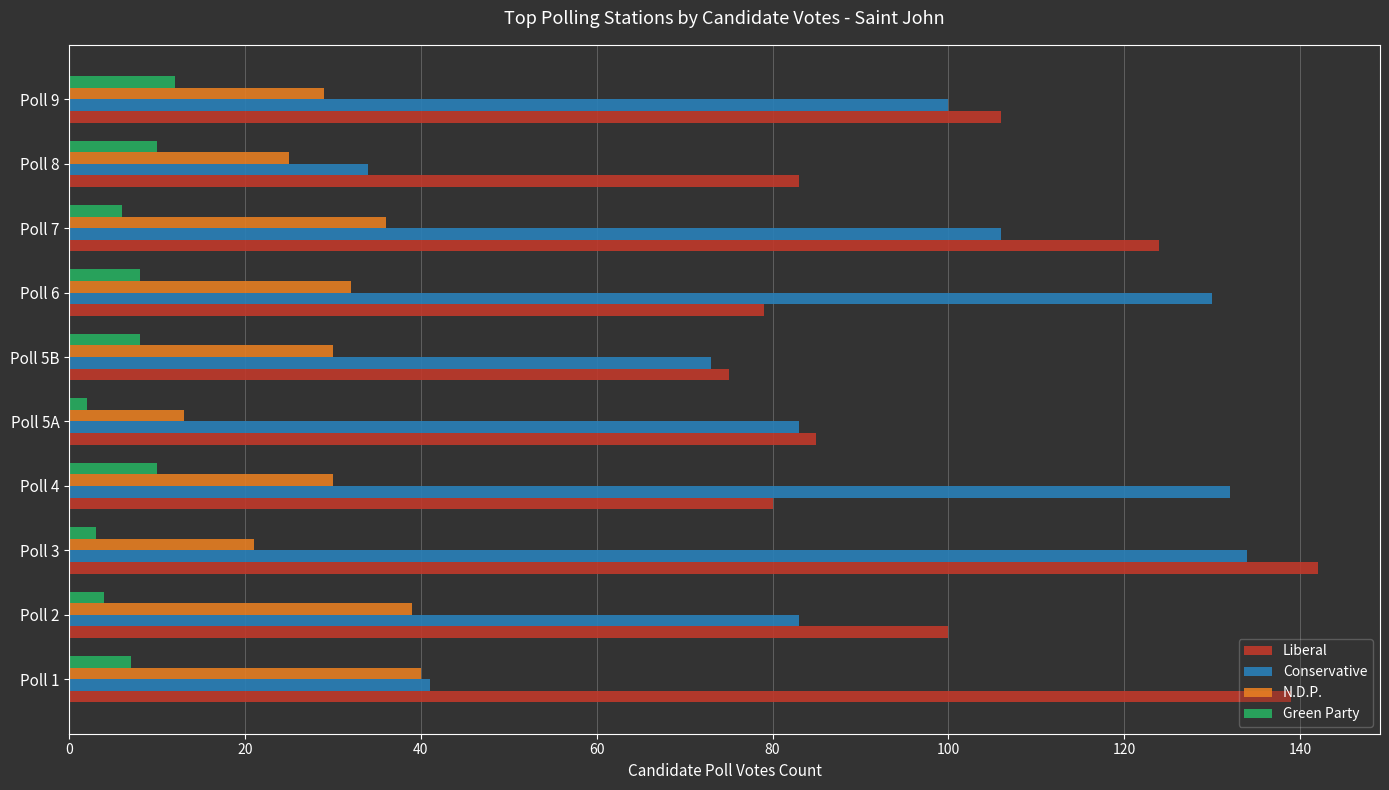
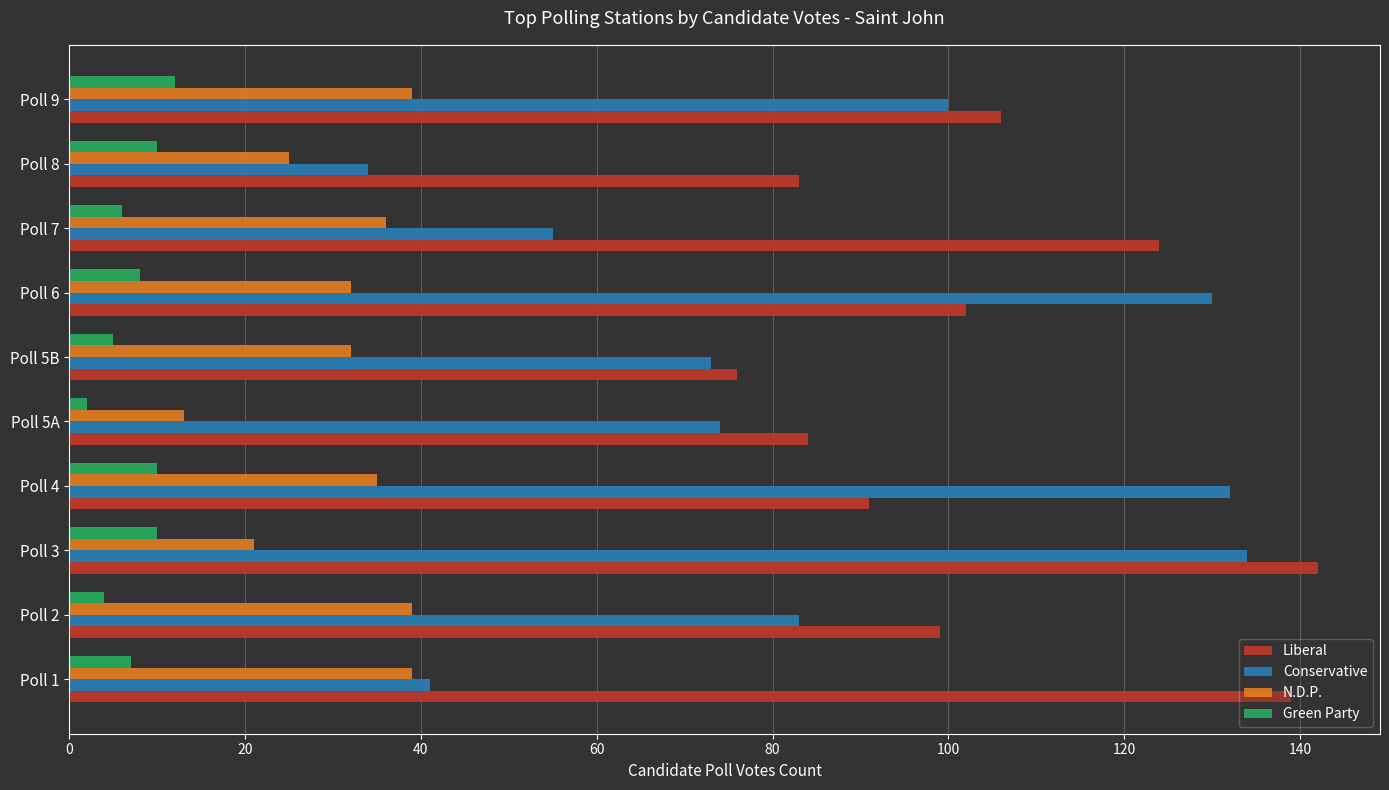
N.D.P., Poll 9: 29 -> 39
Conservative, Poll 7: 106 -> 55
Liberal, Poll 6: 79 -> 102
Green Party, Poll 5B: 8 -> 5
N.D.P., Poll 5B: 30 -> 32
Liberal, Poll 5B: 75 -> 76
Conservative, Poll 5A: 83 -> 74
Liberal, Poll 5A: 85 -> 84
N.D.P., Poll 4: 30 -> 35
Liberal, Poll 4: 80 -> 91
Green Party, Poll 3: 3 -> 10
Liberal, Poll 2: 100 -> 99
N.D.P., Poll 1: 40 -> 39
